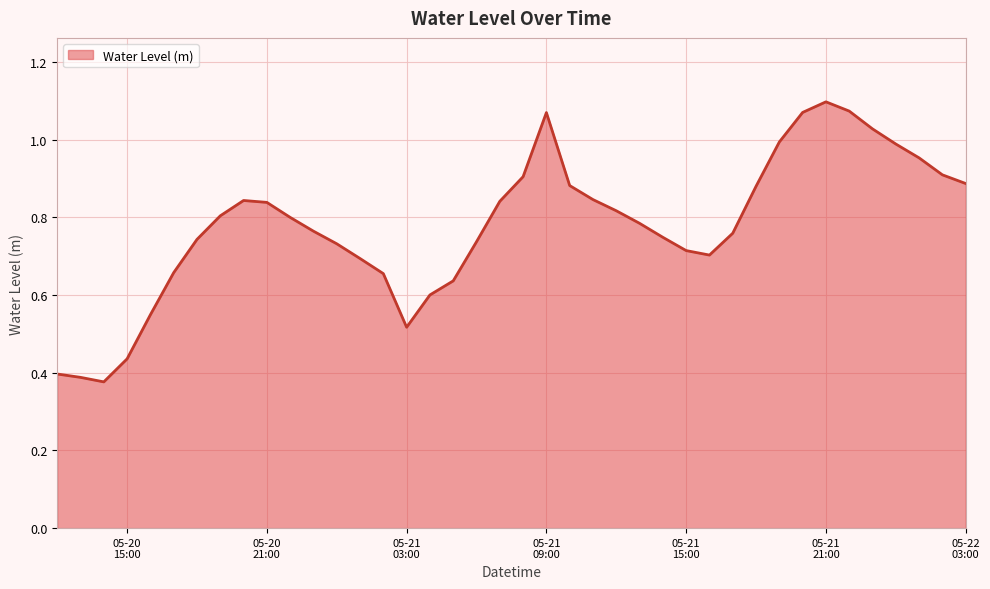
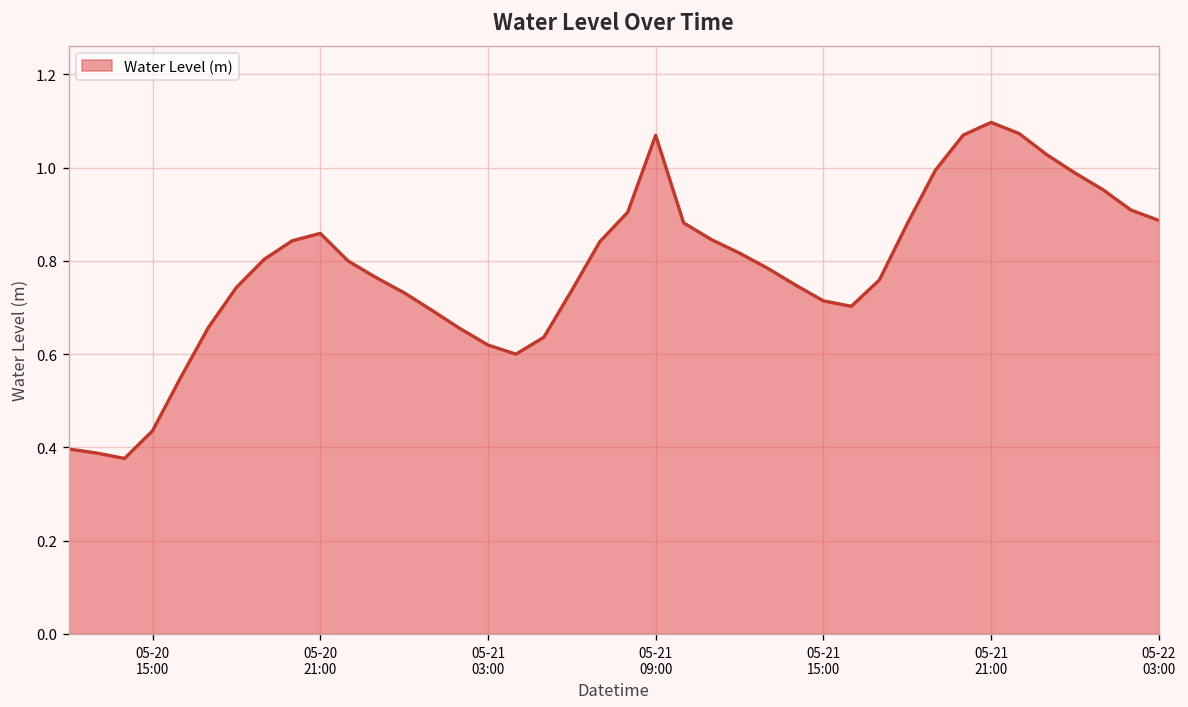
05-20 21:00: 0.84 -> 0.86
05-21 03:00: 0.52 -> 0.62
